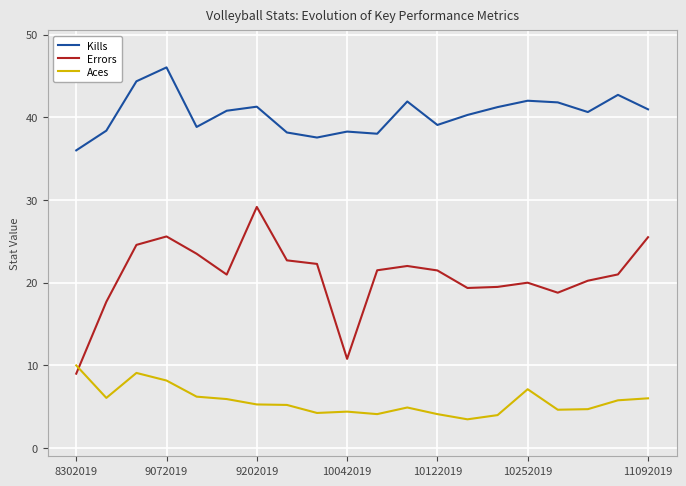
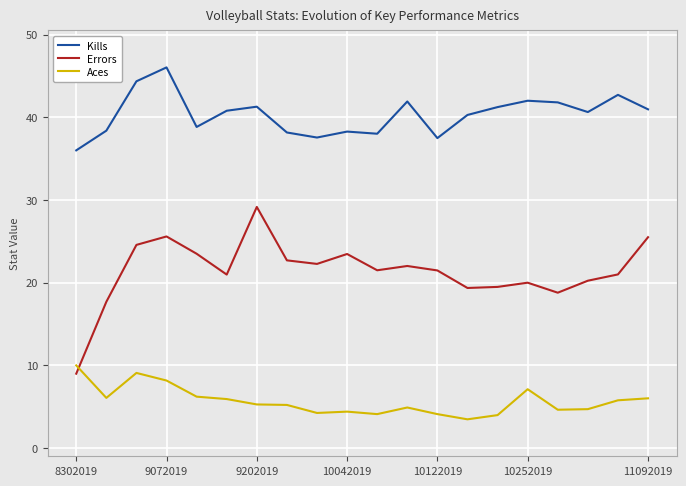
Errors, 10042019: 11 -> 23
Kills, 10122019: 39 -> 37
